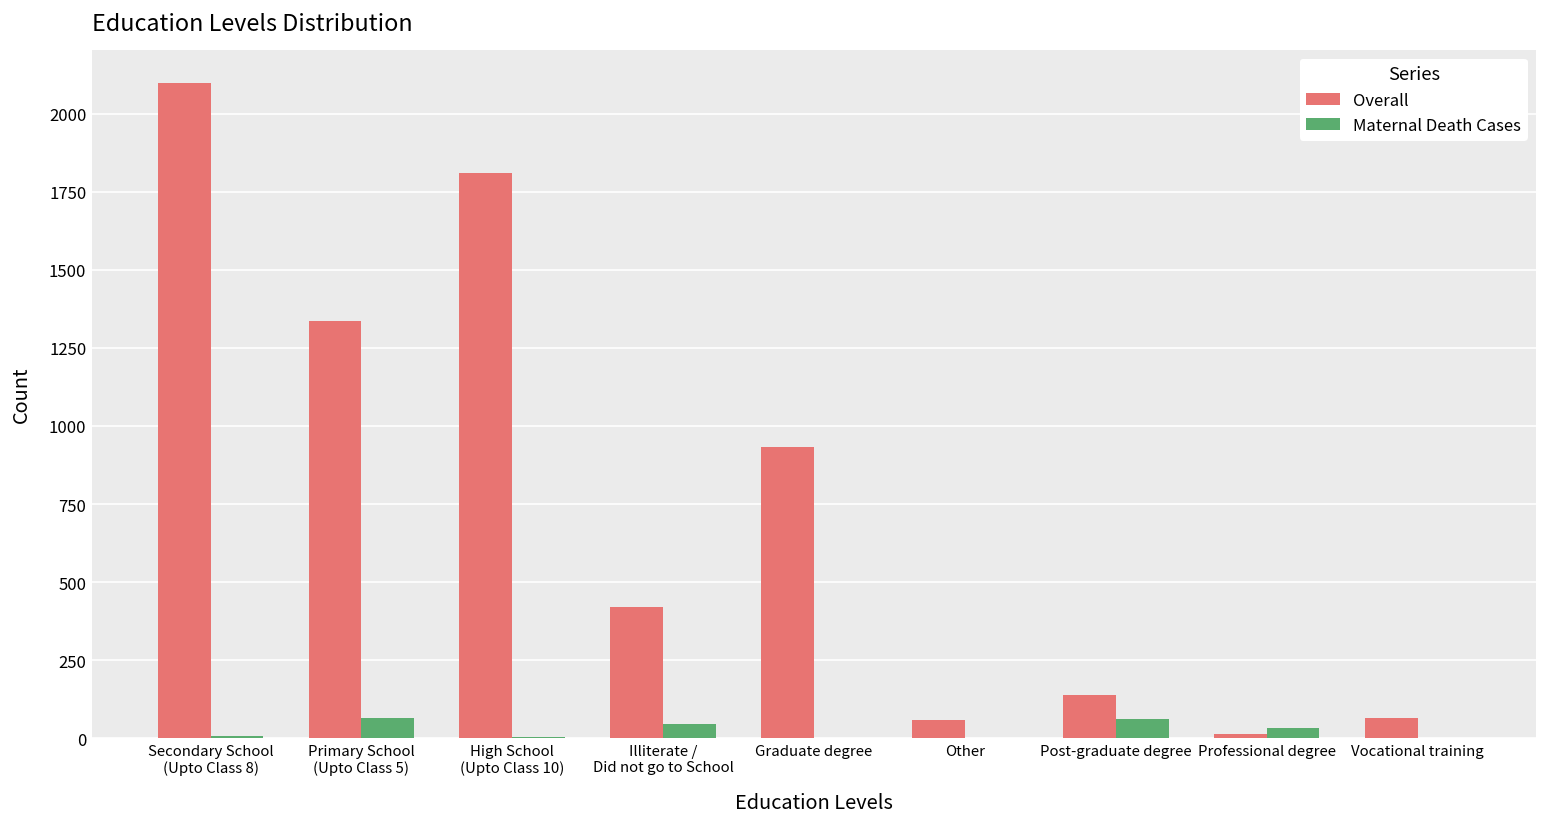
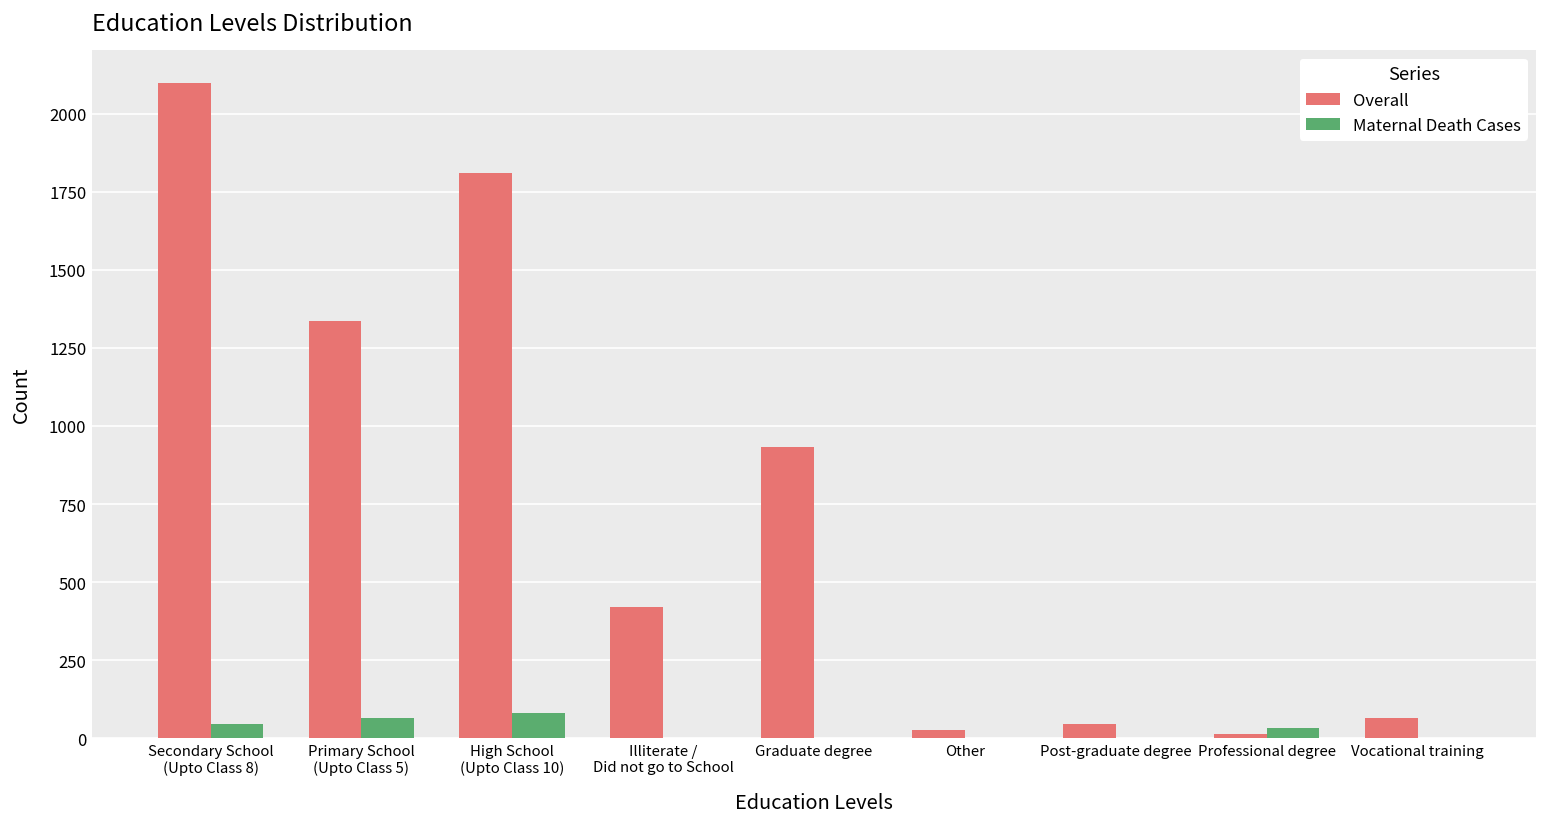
Maternal Death Cases, Secondary School (Upto Class 8): 10 -> 50
Maternal Death Cases, High School (Upto Class 10): 0 -> 80
Maternal Death Cases, Illiterate / Did not go to School: 40 -> 0
Overall, Other: 60 -> 30
Overall, Post-graduate degree: 140 -> 40
Maternal Death Cases, Post-graduate degree: 60 -> 0
